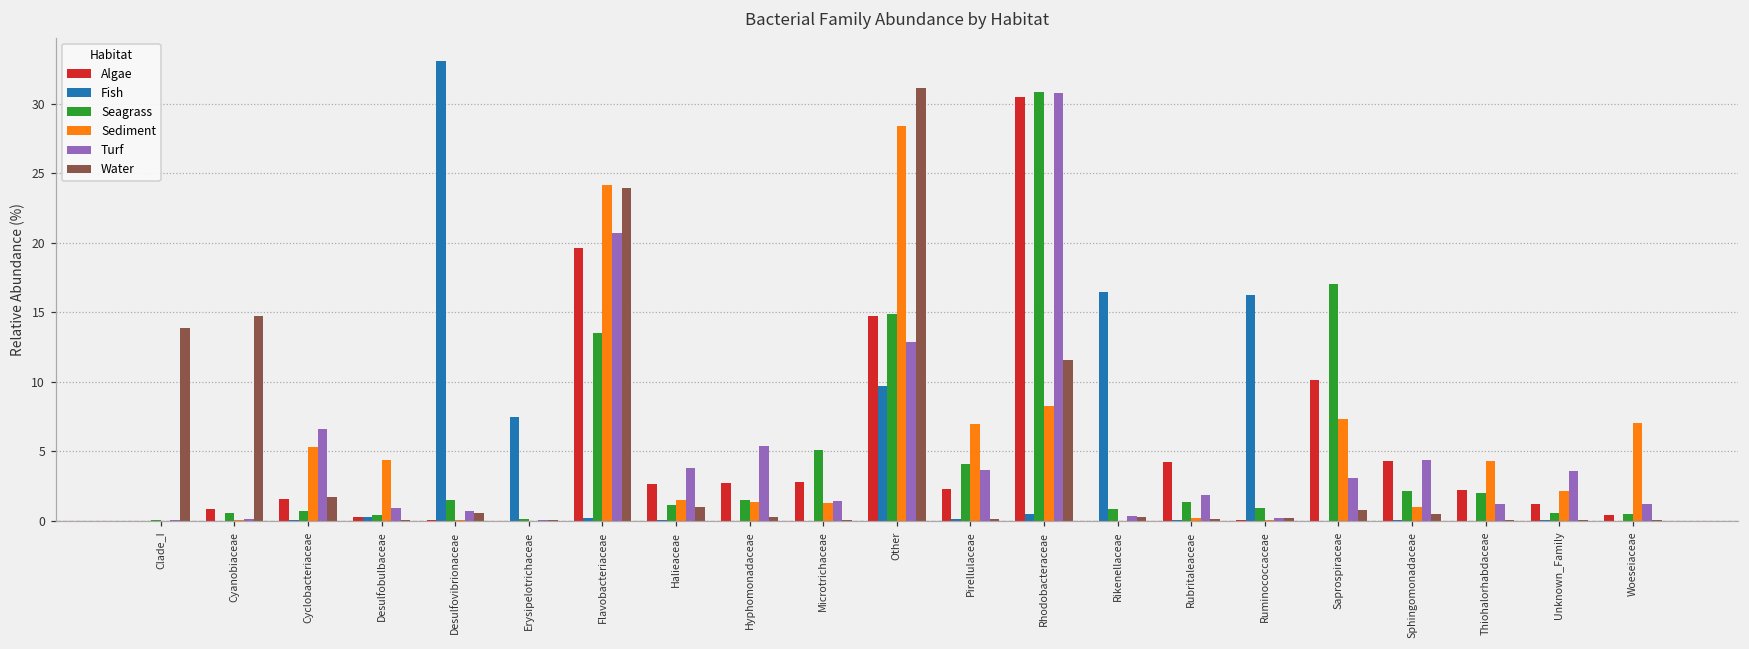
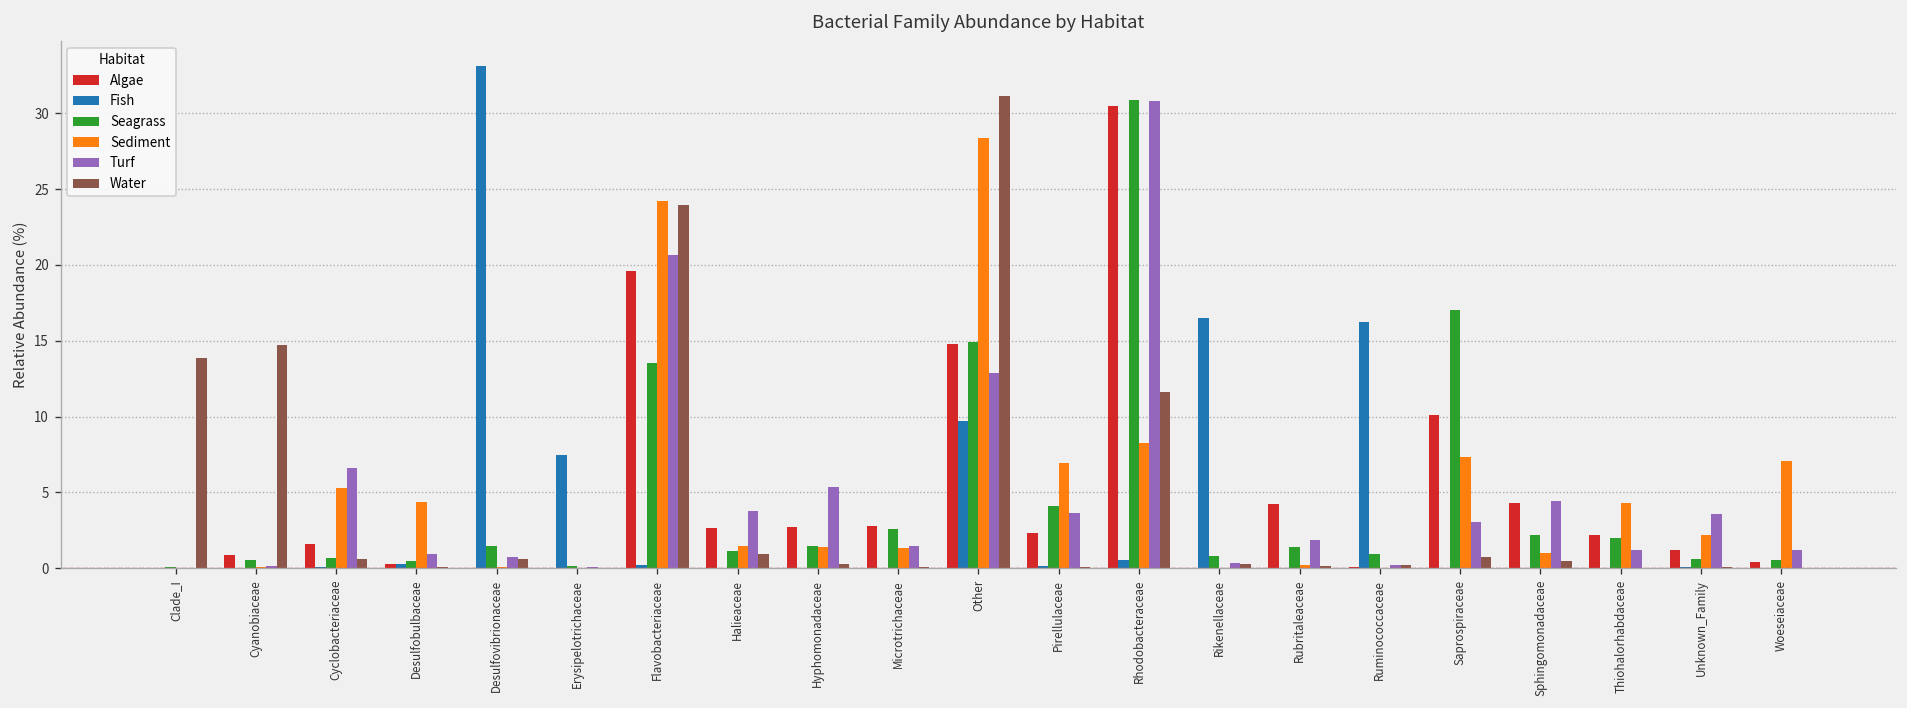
Water, Cyclobacteriaceae: 1.7 -> 0.6
Seagrass, Microtrichaceae: 5.1 -> 2.6
